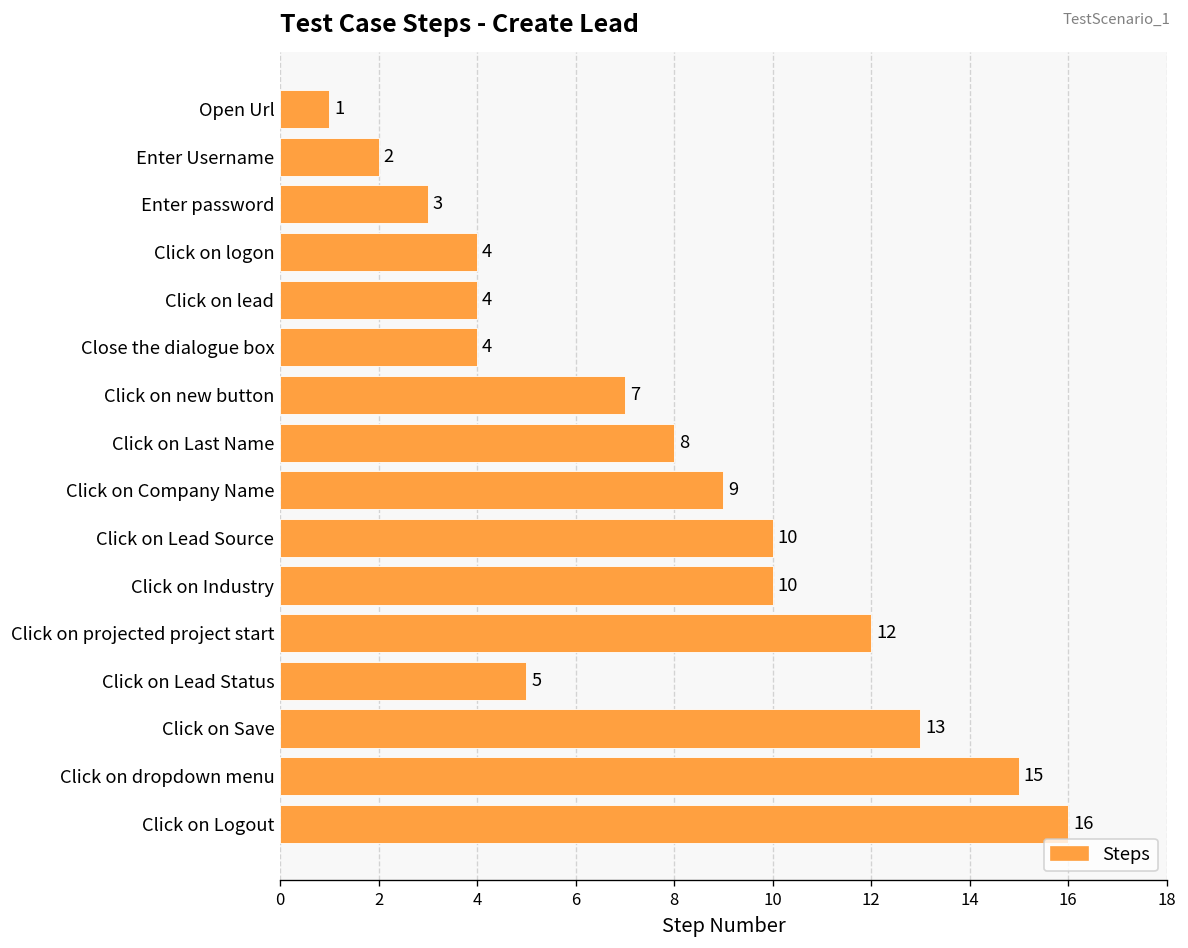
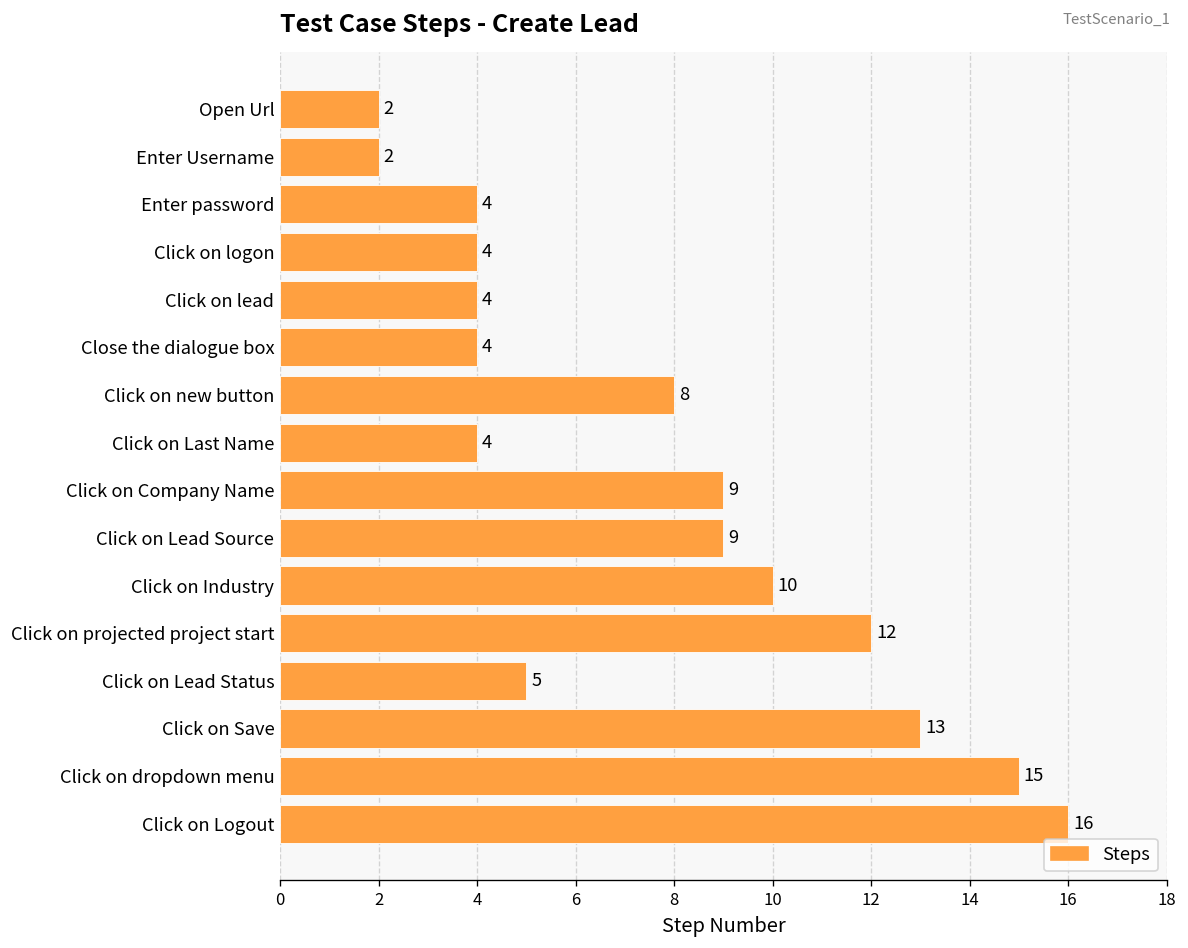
Open Url: 1 -> 2
Enter password: 3 -> 4
Click on new button: 7 -> 8
Click on Last Name: 8 -> 4
Click on Lead Source: 10 -> 9
